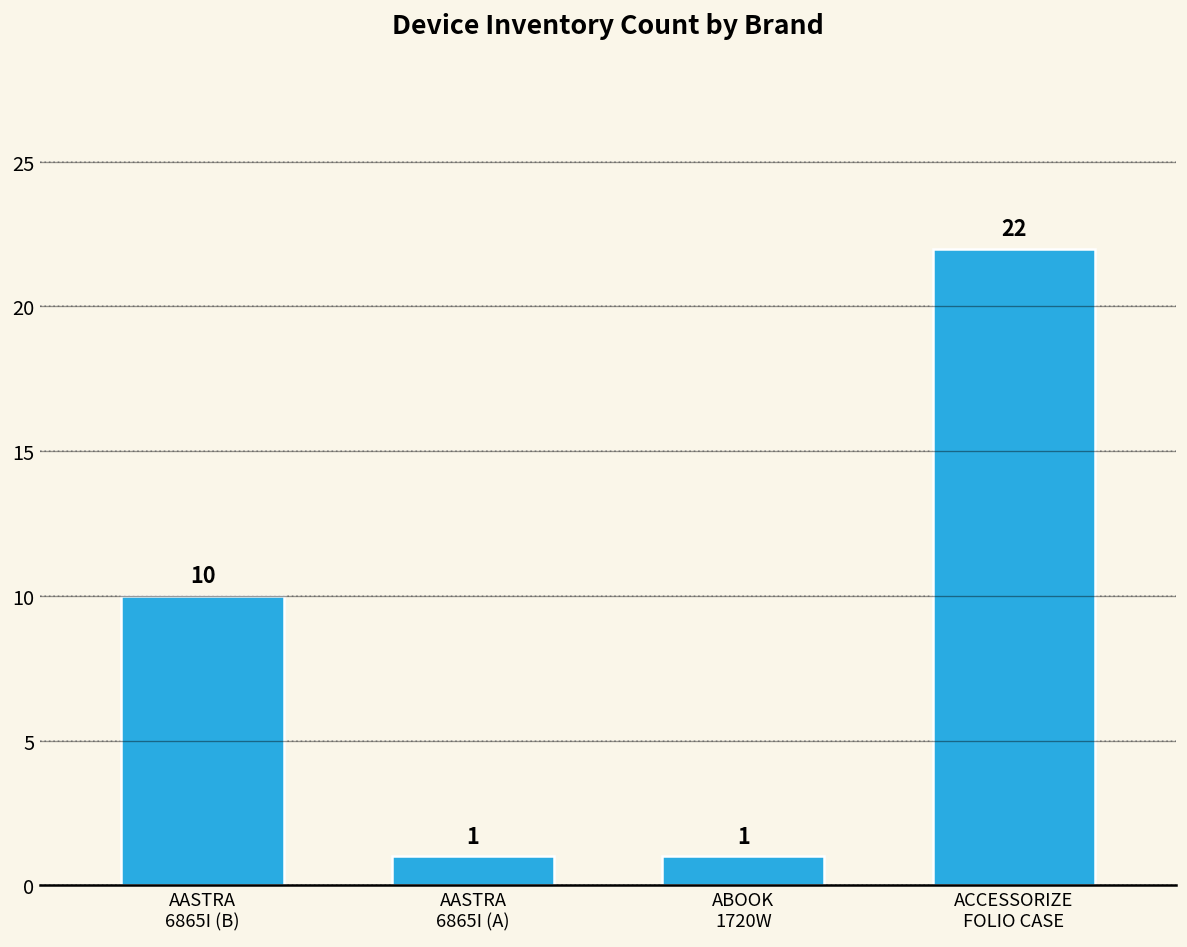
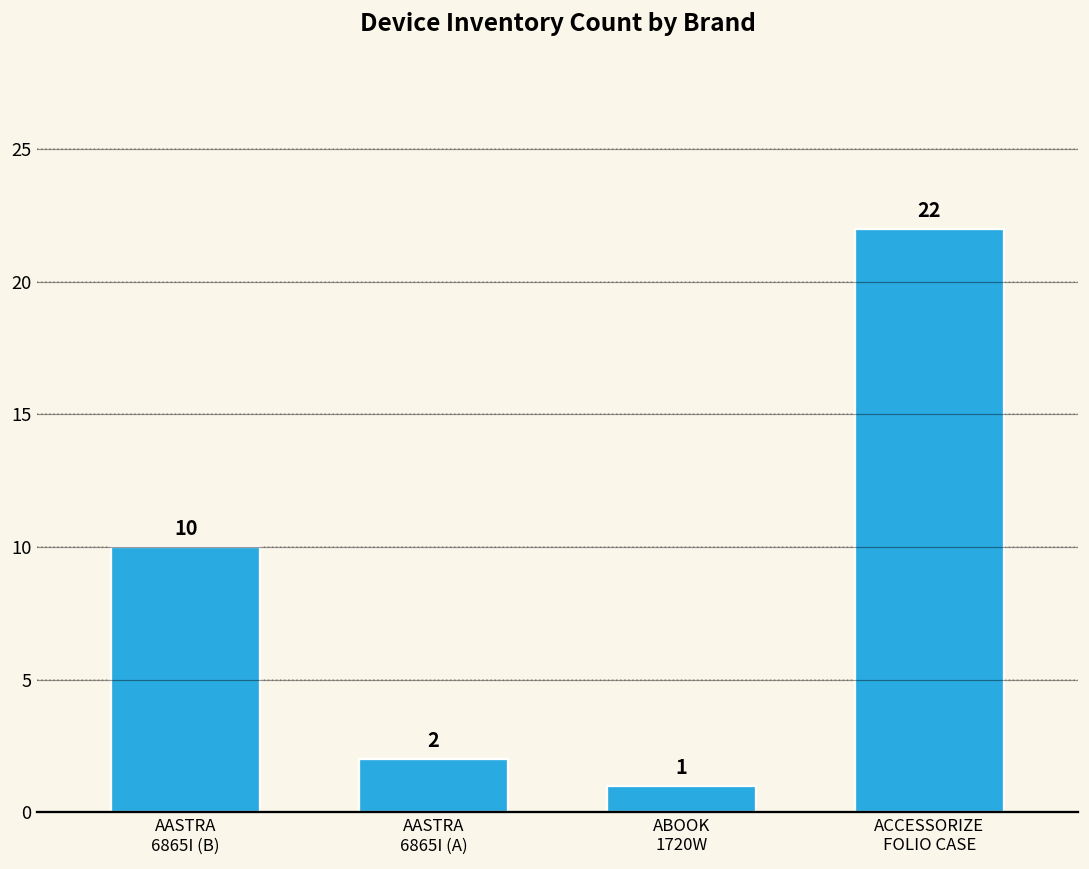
AASTRA 6865I (A): 1 -> 2
